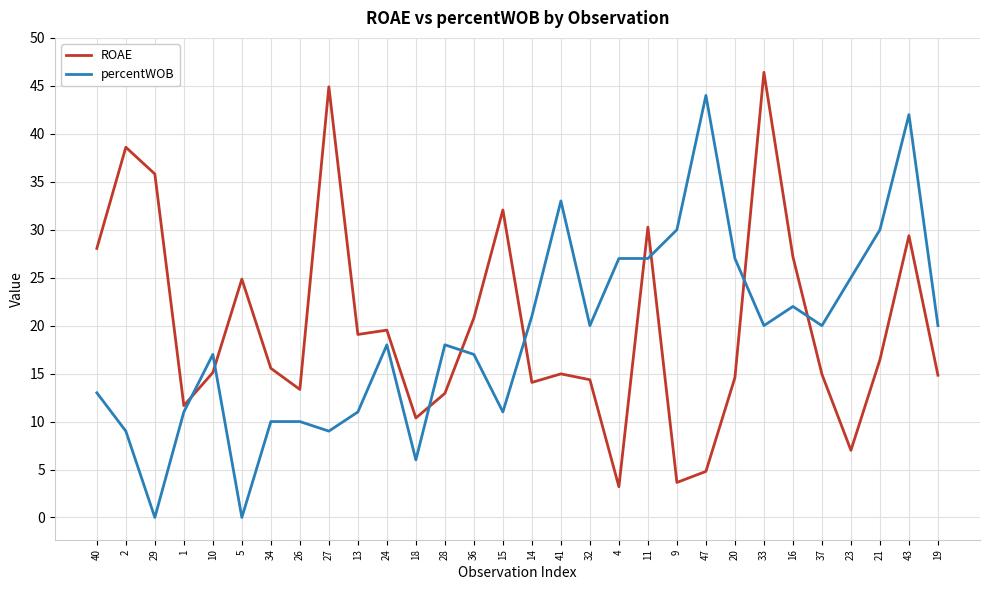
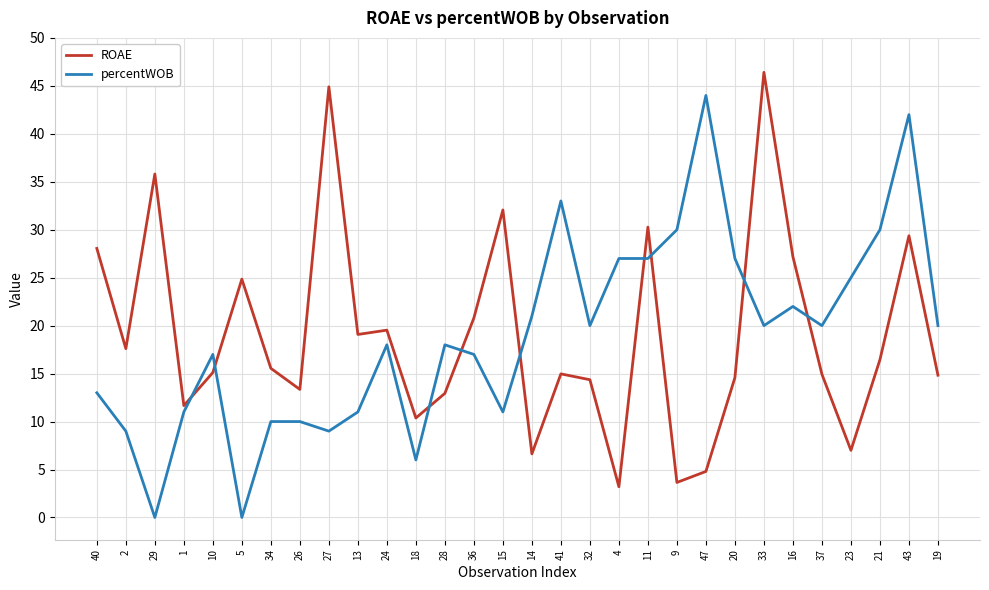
ROAE, 2: 39 -> 18
ROAE, 14: 14 -> 7
